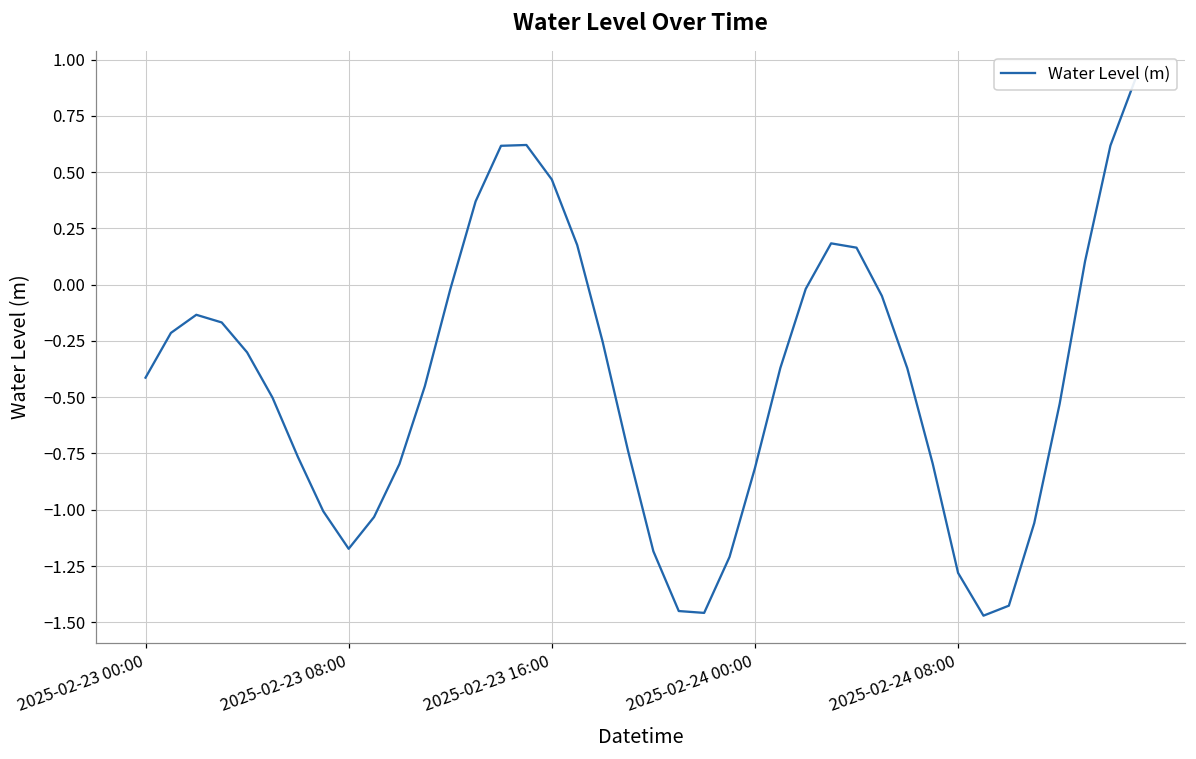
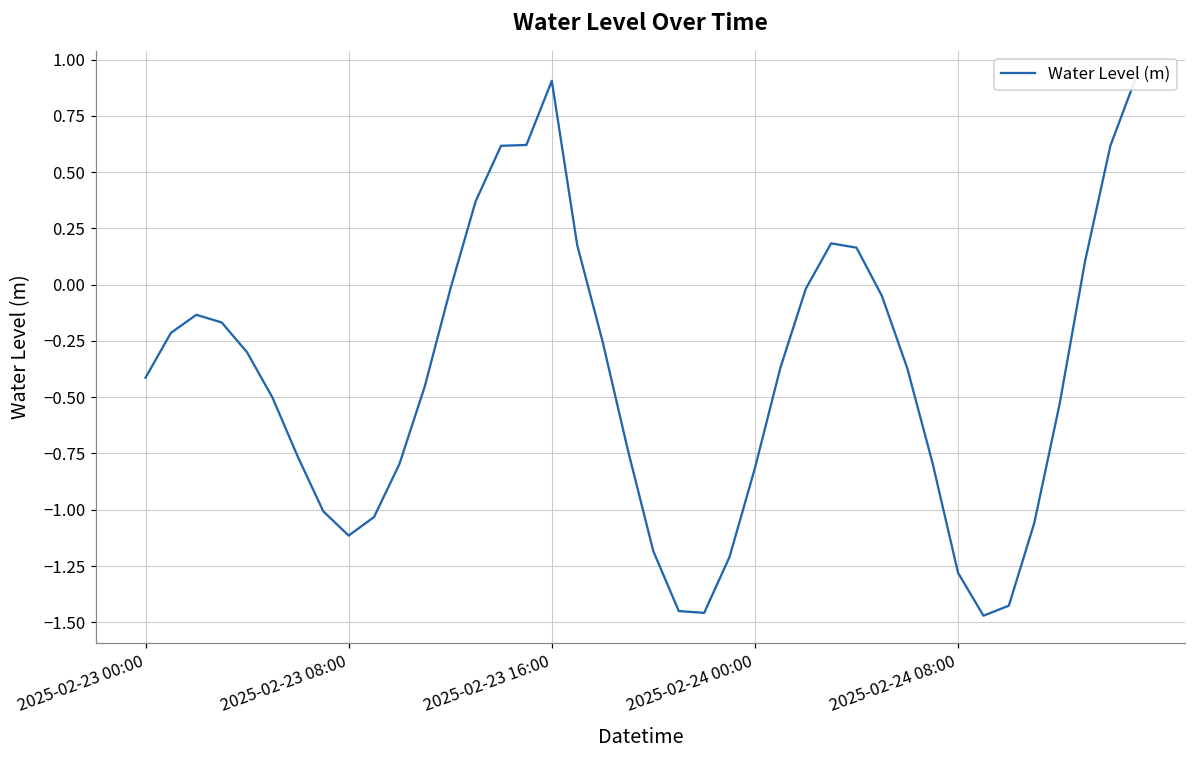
2025-02-23 08:00: -1.17 -> -1.11
2025-02-23 16:00: 0.47 -> 0.91
